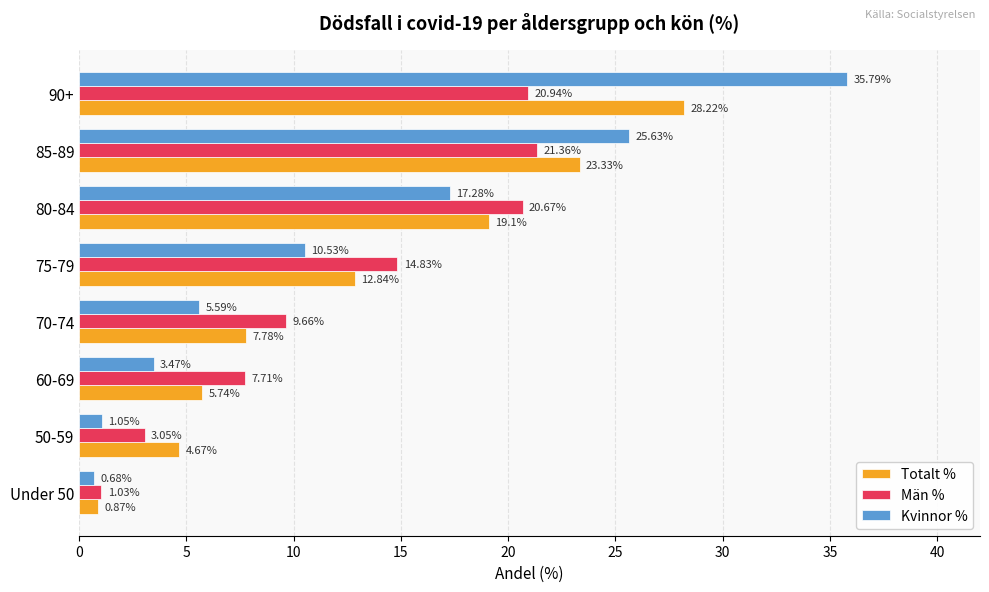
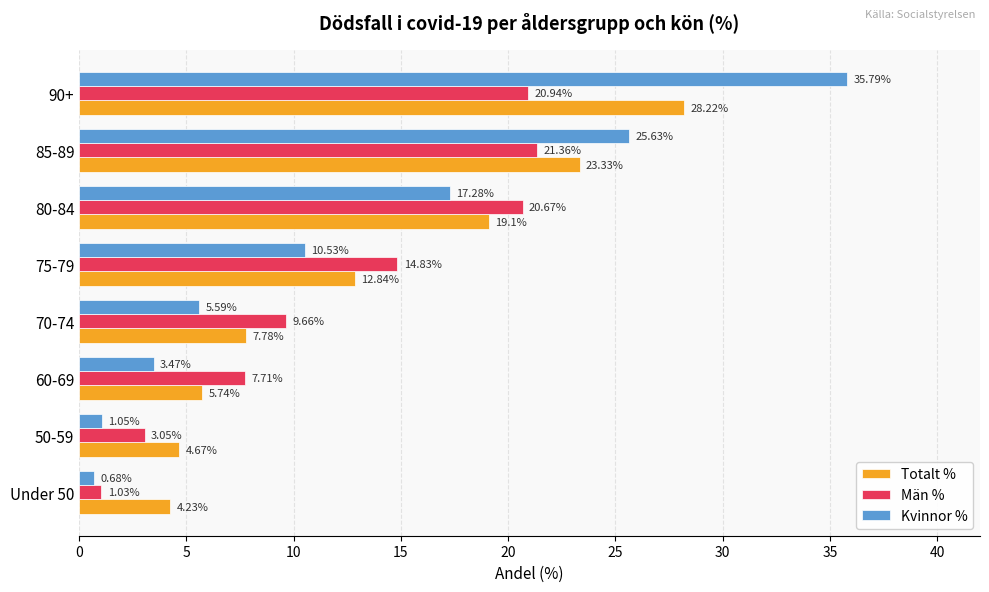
Totalt %, Under 50: 0.87% -> 4.23%
